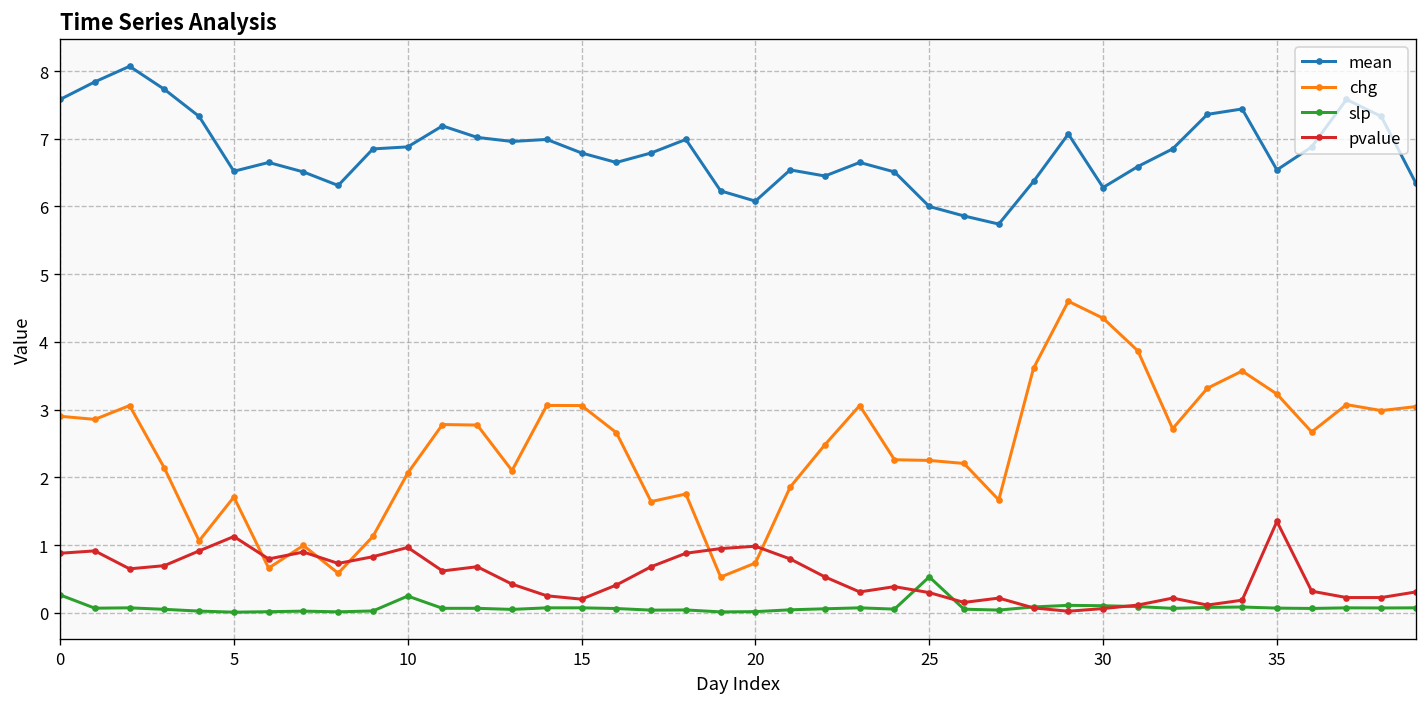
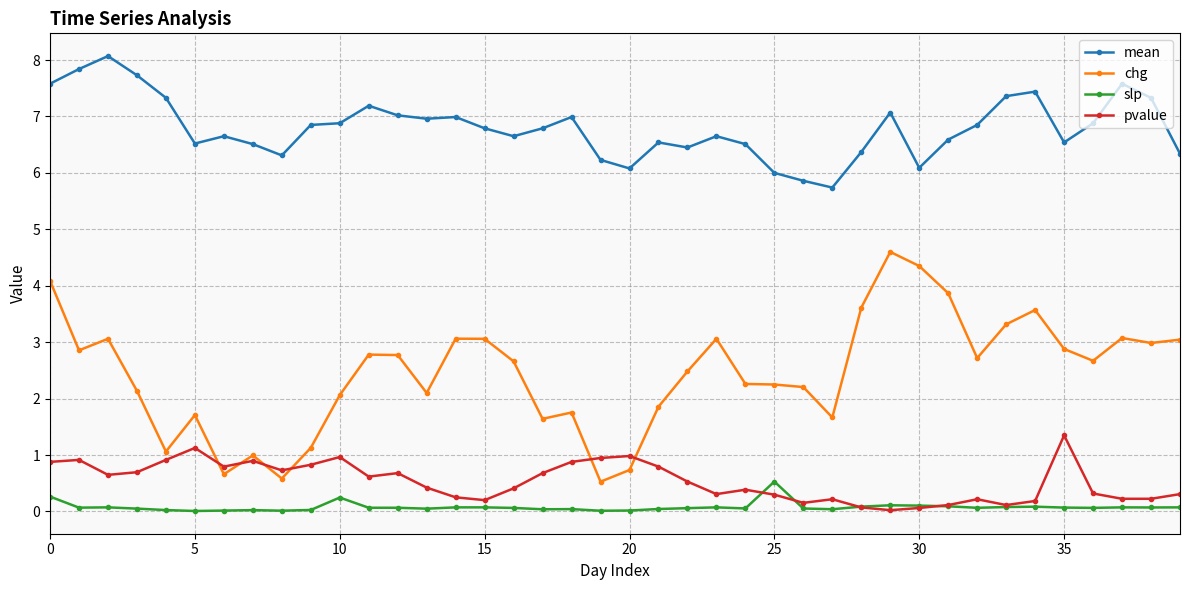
chg, 0: 2.9 -> 4.1
mean, 30: 6.3 -> 6.1
chg, 35: 3.2 -> 2.9
